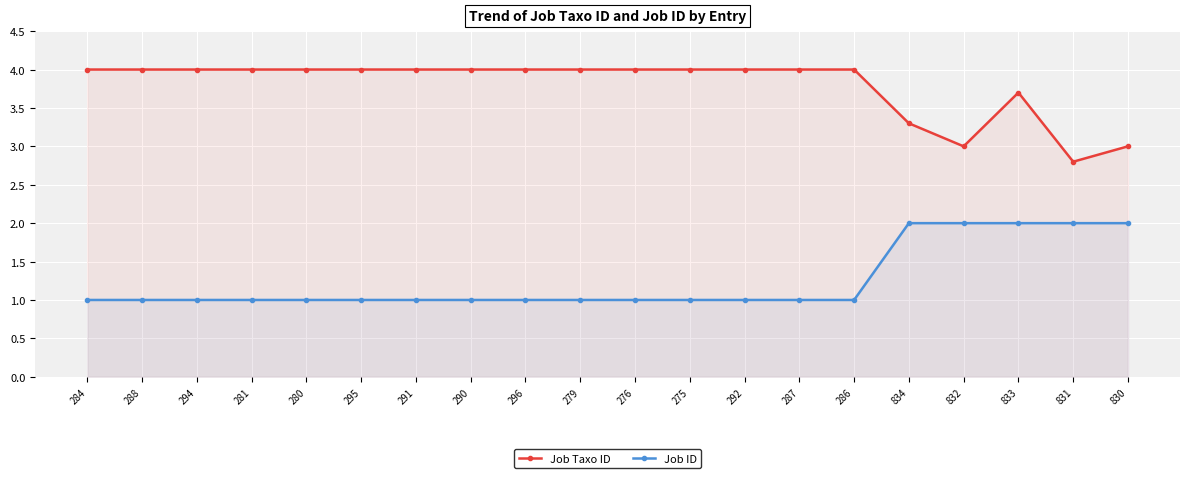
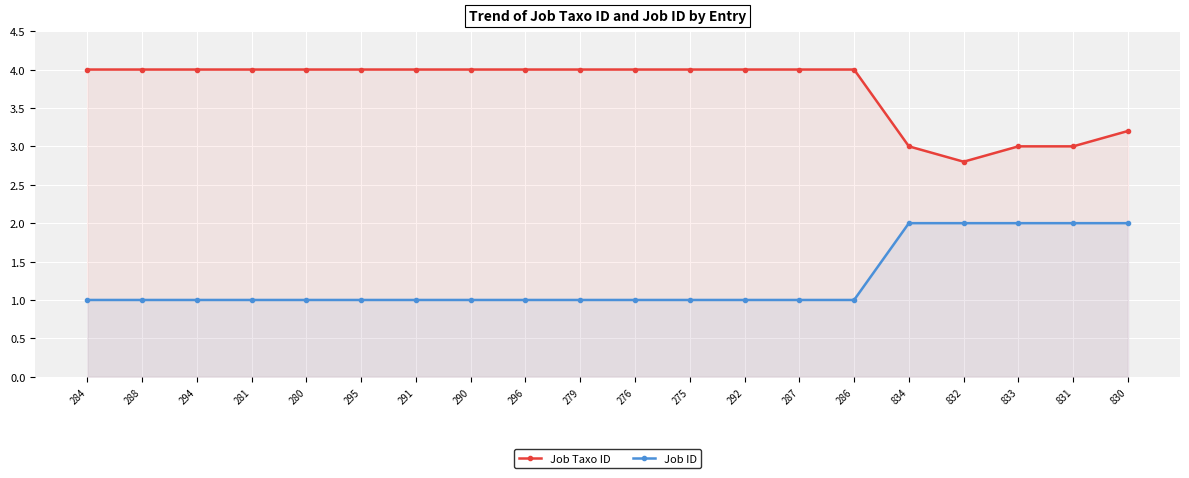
Job Taxo ID, 834: 3.3 -> 3.0
Job Taxo ID, 832: 3.0 -> 2.8
Job Taxo ID, 833: 3.7 -> 3.0
Job Taxo ID, 831: 2.8 -> 3.0
Job Taxo ID, 830: 3.0 -> 3.2
